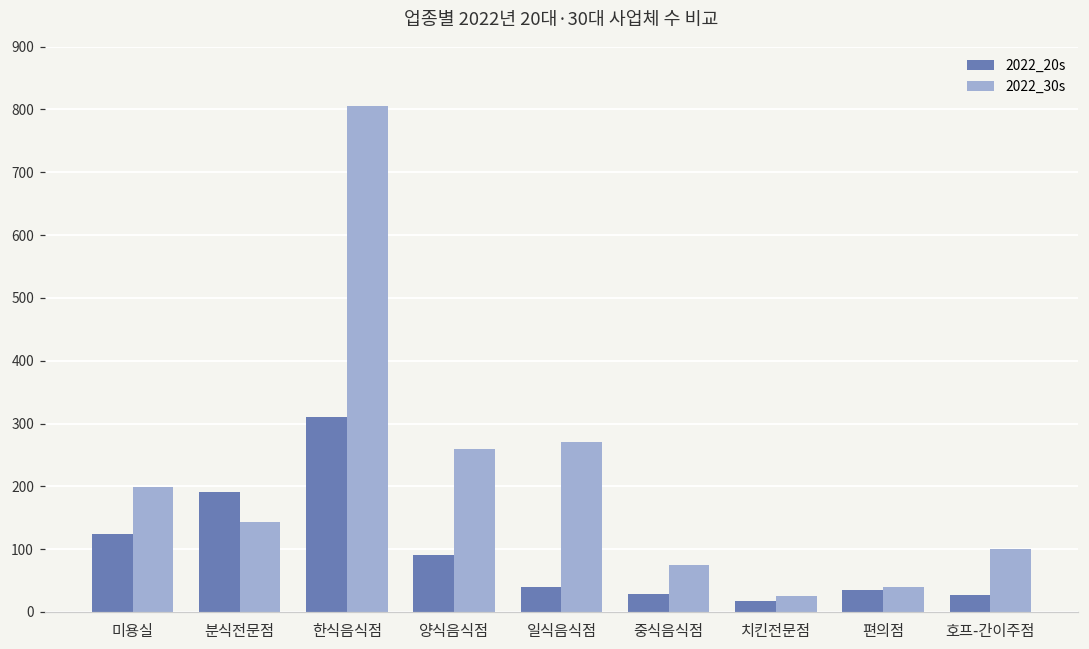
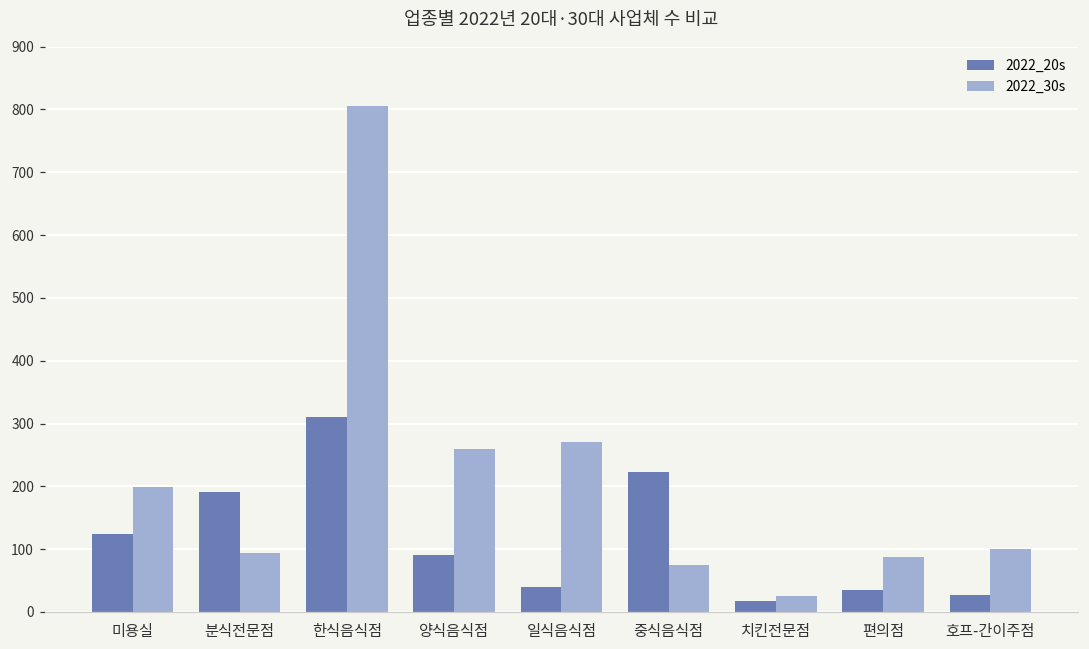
2022_30s, 분식전문점: 140 -> 90
2022_20s, 중식음식점: 30 -> 220
2022_30s, 편의점: 40 -> 90
